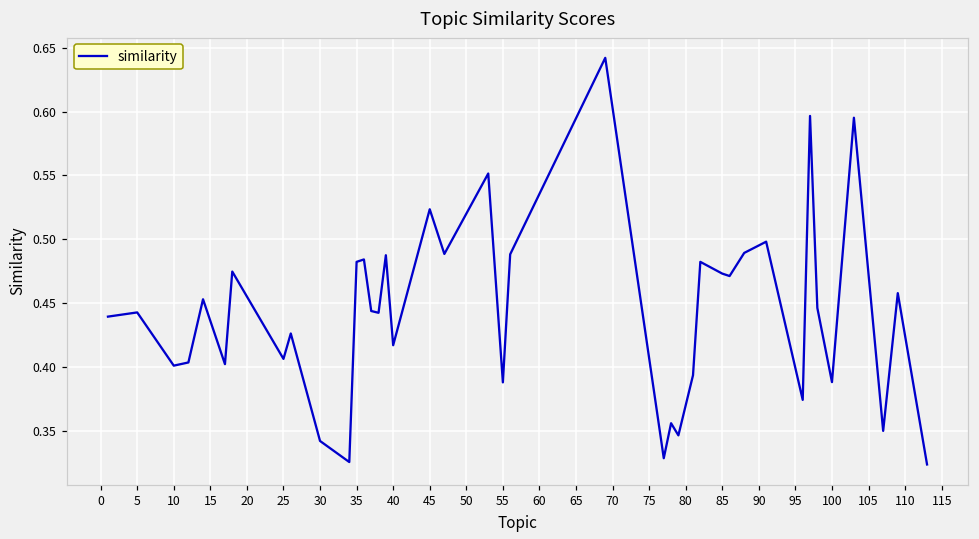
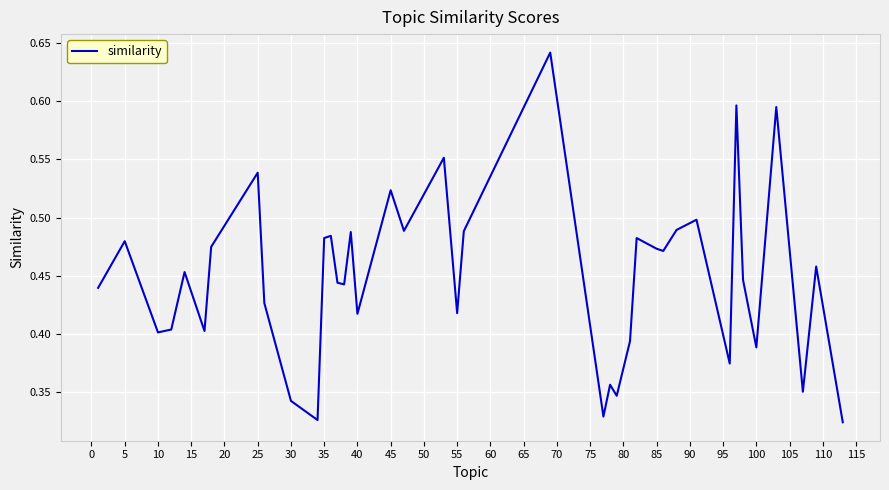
5: 0.443 -> 0.480
25: 0.406 -> 0.539
55: 0.388 -> 0.418
